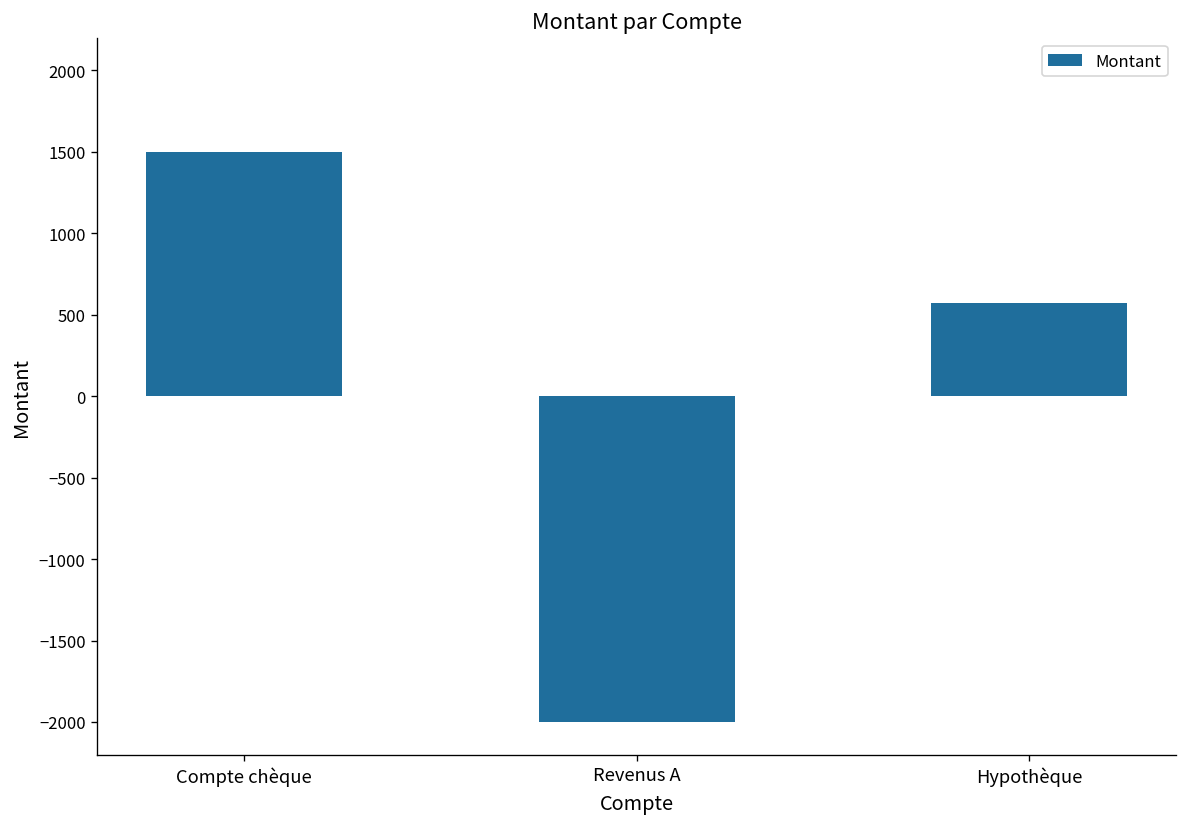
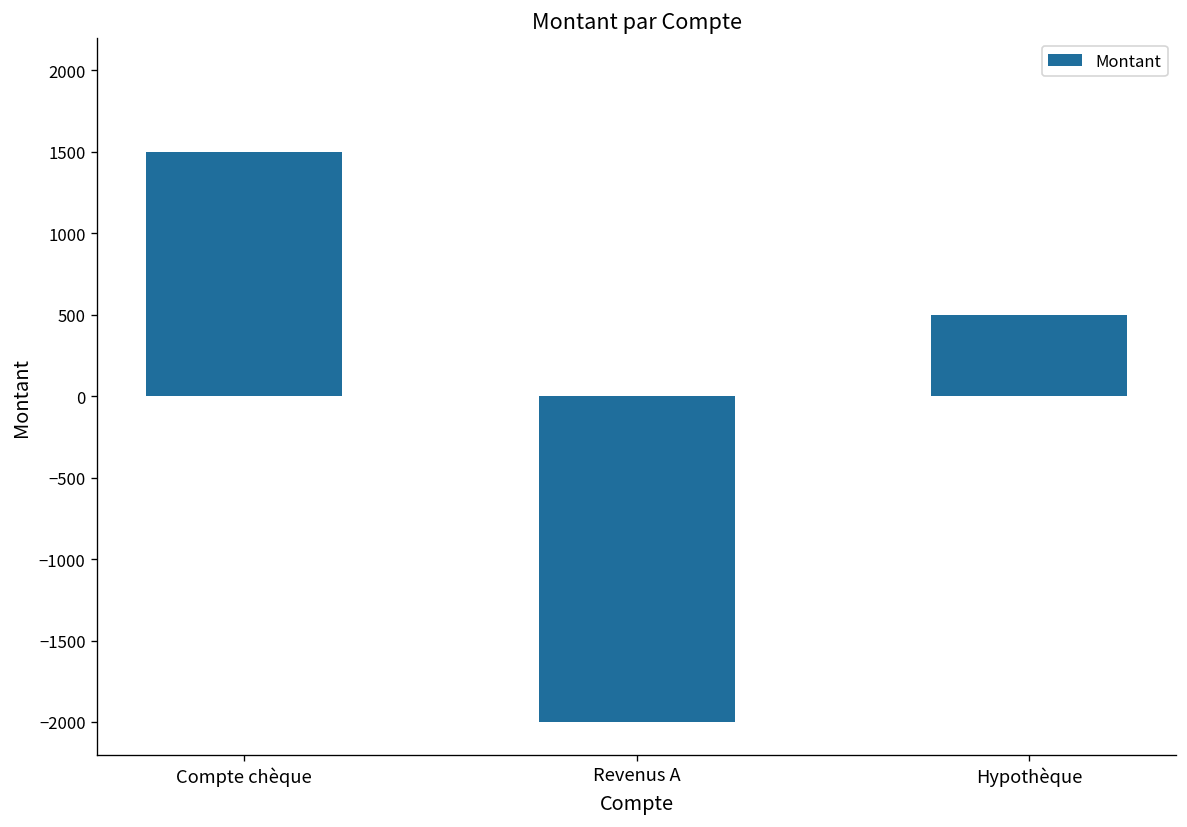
Hypothèque: 570 -> 500
